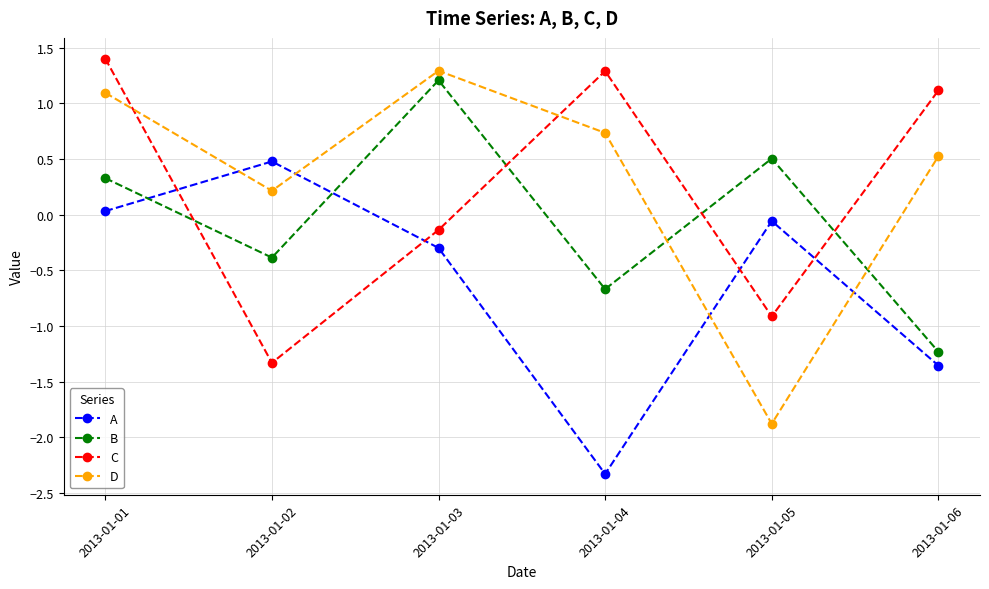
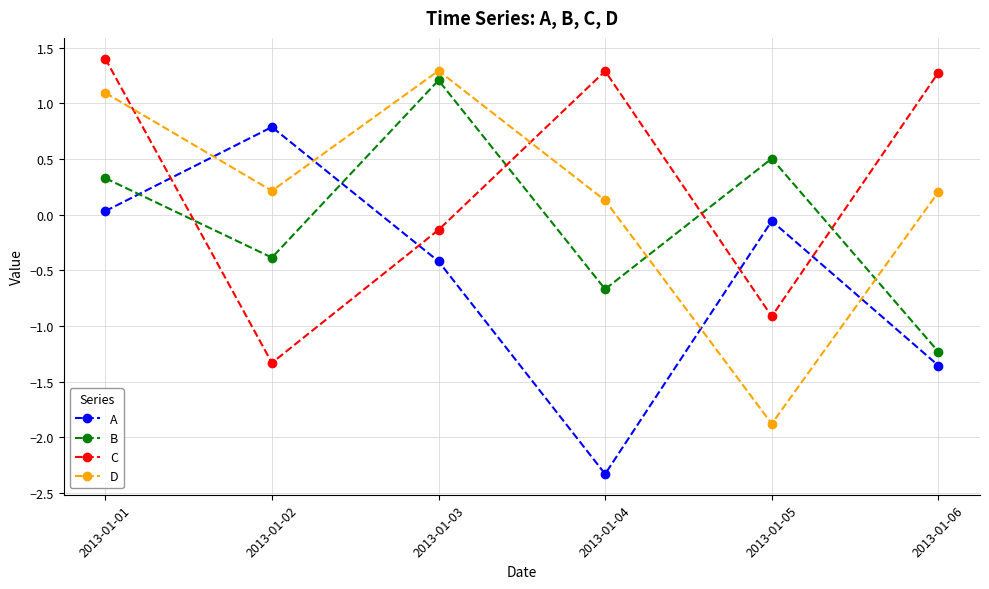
A, 2013-01-02: 0.48 -> 0.79
A, 2013-01-03: -0.30 -> -0.42
D, 2013-01-04: 0.73 -> 0.13
C, 2013-01-06: 1.12 -> 1.28
D, 2013-01-06: 0.52 -> 0.20
